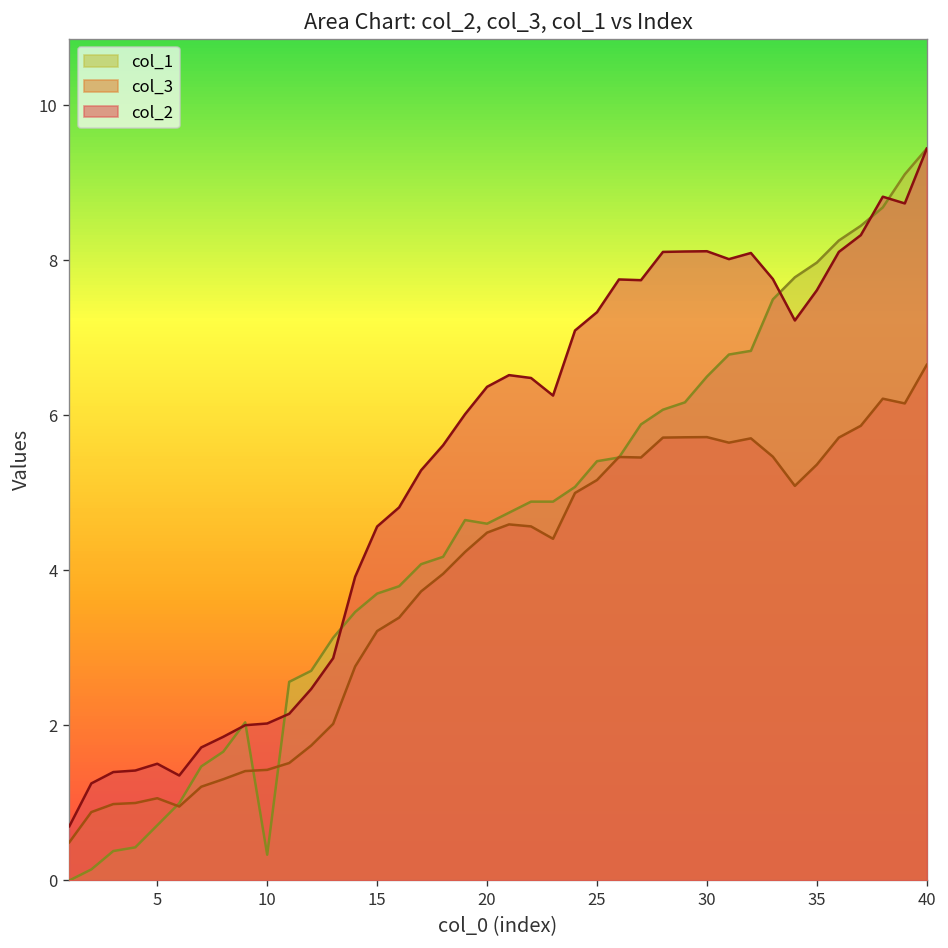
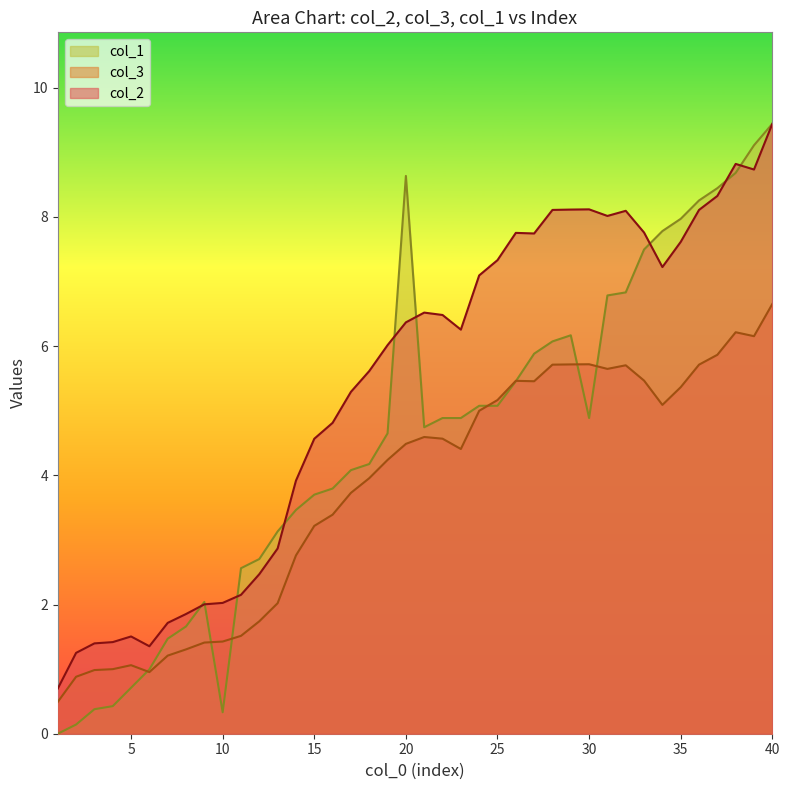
col_1, 20: 4.6 -> 8.6
col_1, 25: 5.4 -> 5.1
col_1, 30: 6.5 -> 4.9
